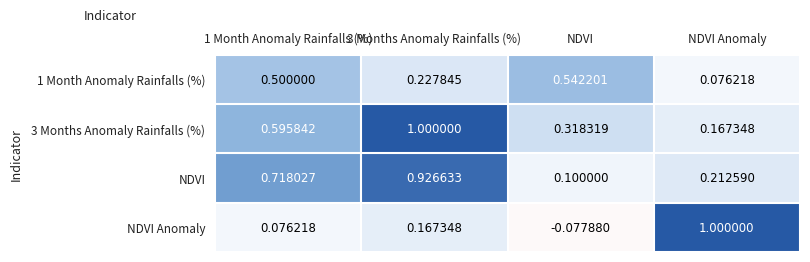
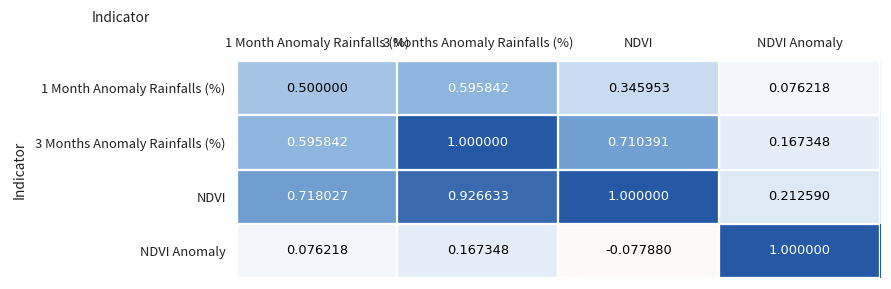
1 Month Anomaly Rainfalls (%), 3 Months Anomaly Rainfalls (%): 0.227845 -> 0.595842
1 Month Anomaly Rainfalls (%), NDVI: 0.542201 -> 0.345953
3 Months Anomaly Rainfalls (%), NDVI: 0.318319 -> 0.710391
NDVI, NDVI: 0.100000 -> 1.000000
